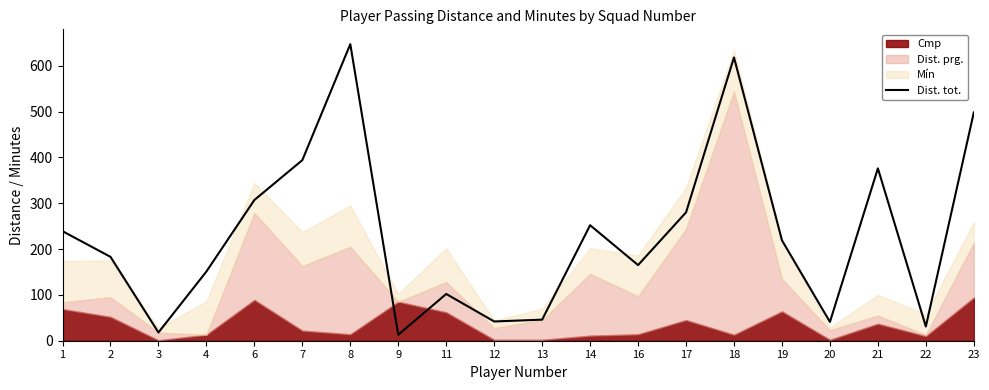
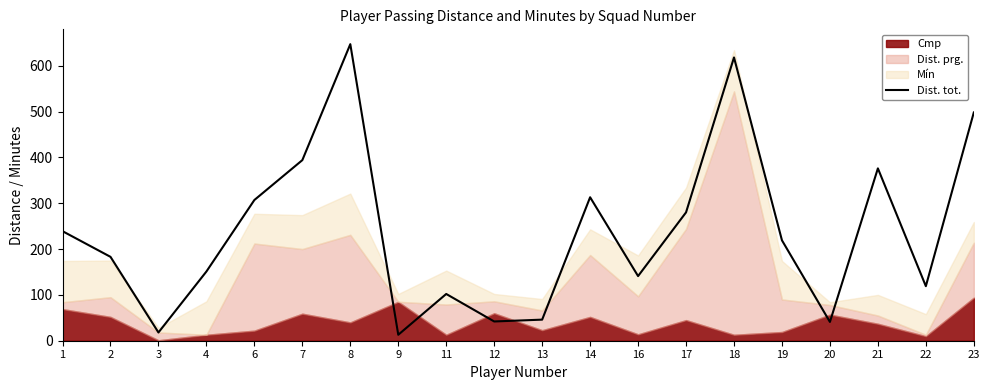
Cmp, 6: 90 -> 20
Cmp, 7: 20 -> 60
Cmp, 8: 10 -> 40
Cmp, 11: 60 -> 10
Cmp, 12: 0 -> 60
Cmp, 13: 0 -> 20
Dist. tot., 14: 250 -> 310
Cmp, 14: 10 -> 50
Dist. tot., 16: 170 -> 140
Cmp, 19: 60 -> 20
Cmp, 20: 0 -> 60
Dist. tot., 22: 30 -> 120
